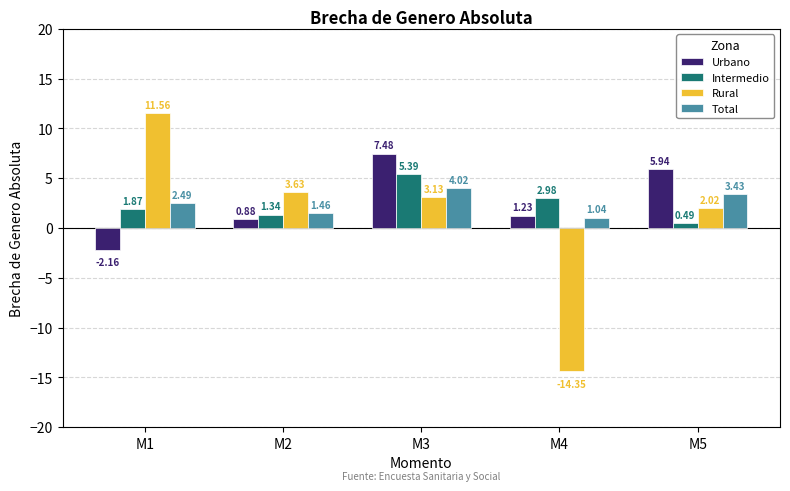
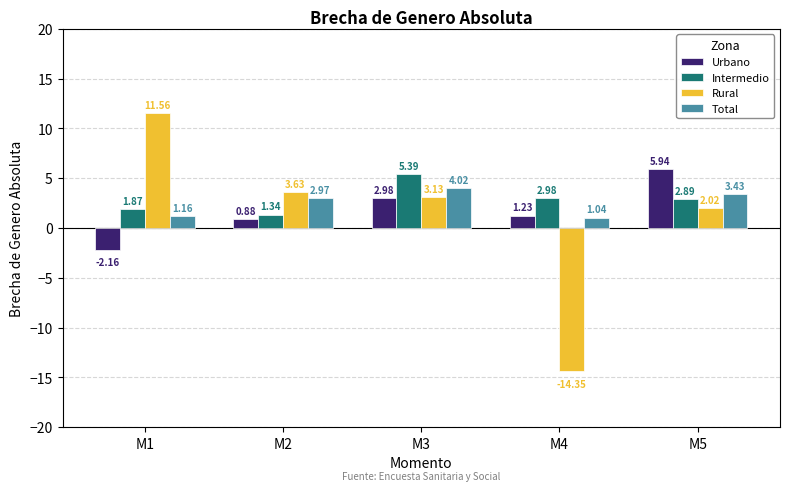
Total, M1: 2.49 -> 1.16
Total, M2: 1.46 -> 2.97
Urbano, M3: 7.48 -> 2.98
Intermedio, M5: 0.49 -> 2.89
